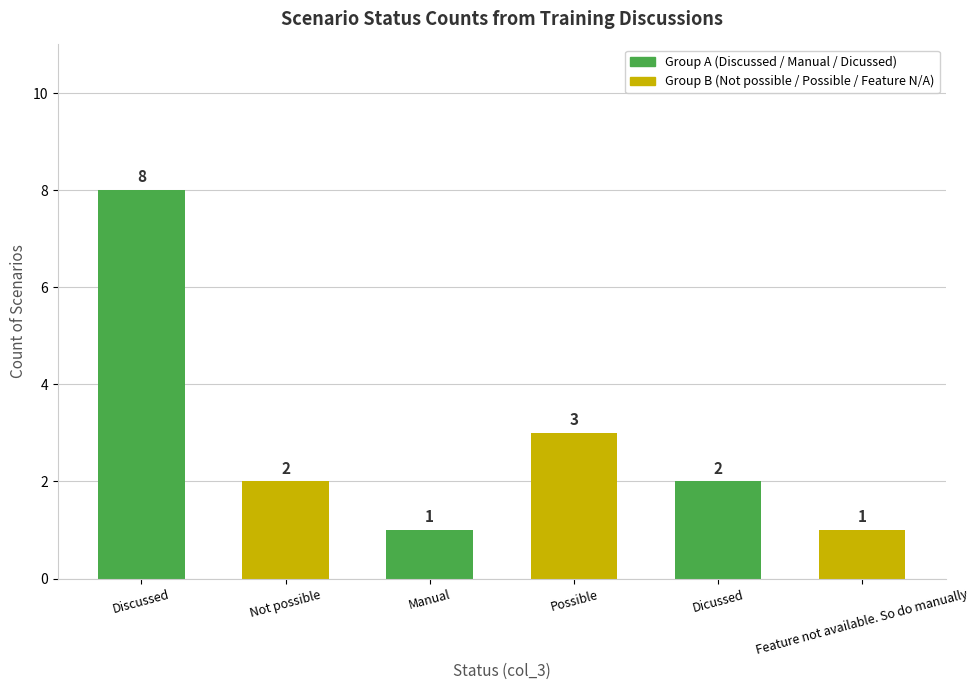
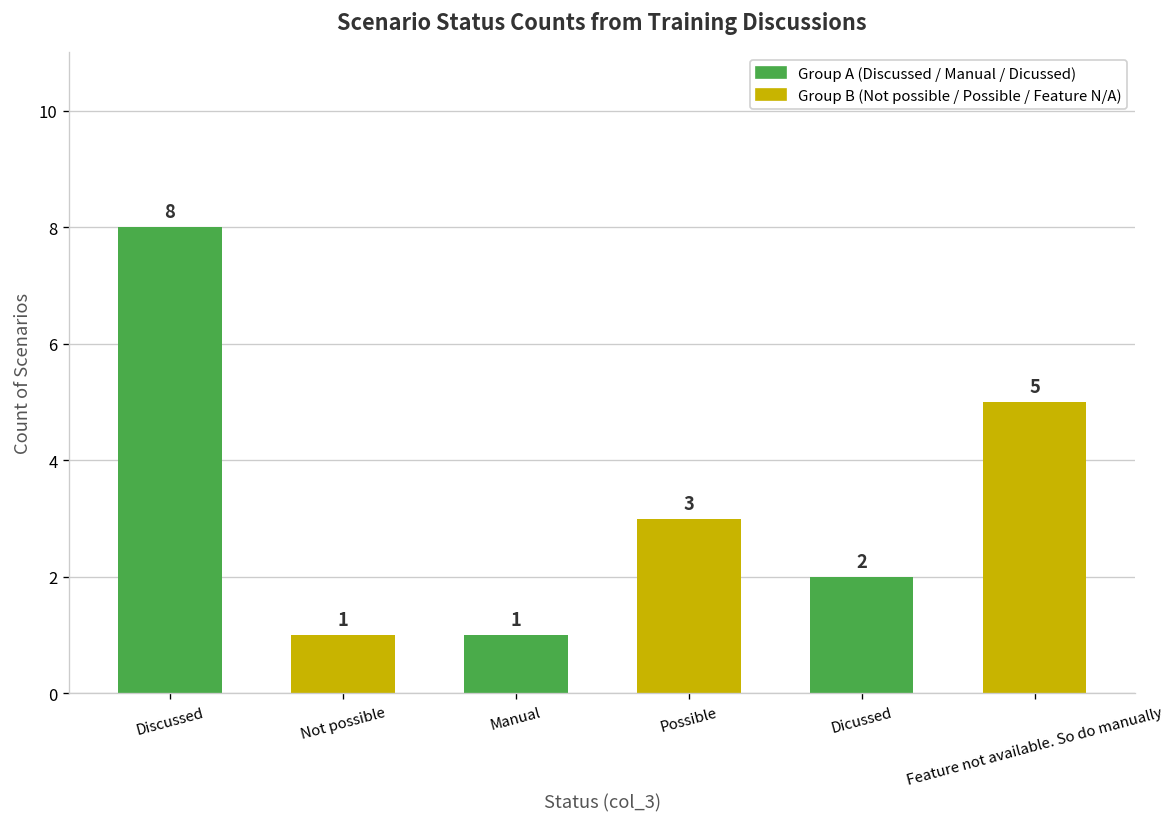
Not possible: 2 -> 1
Feature not available. So do manually: 1 -> 5
